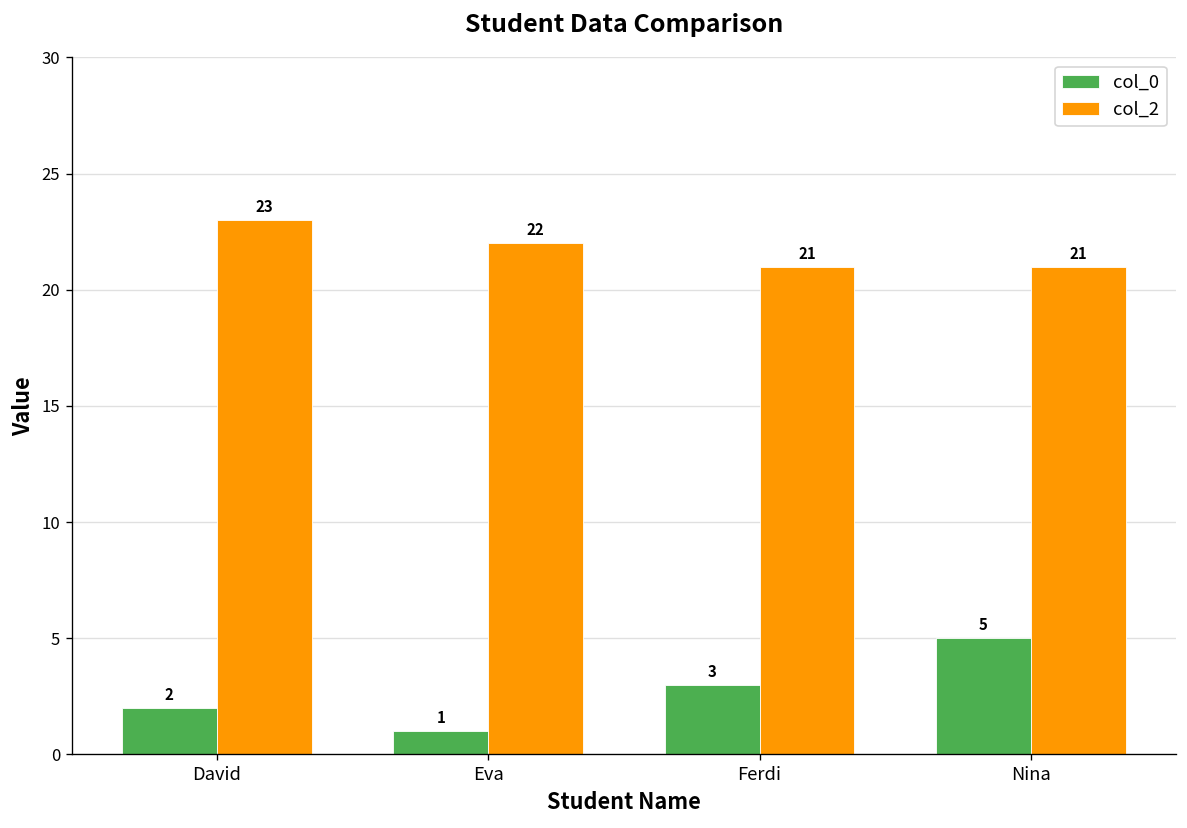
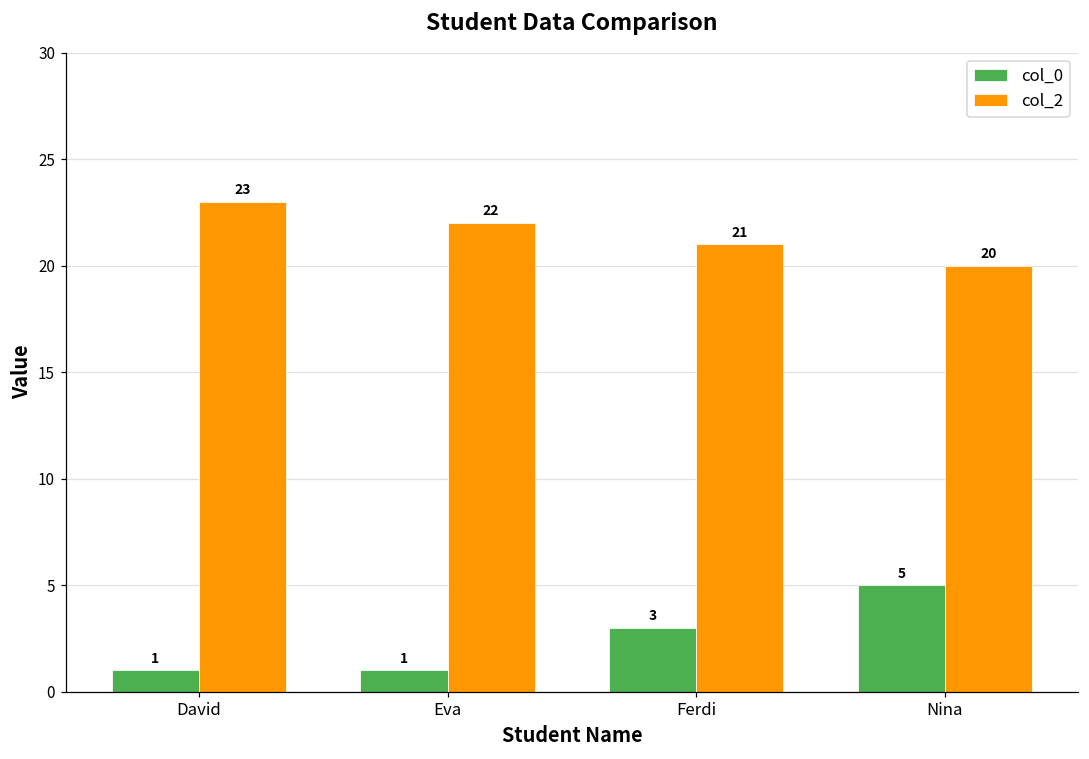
col_0, David: 2 -> 1
col_2, Nina: 21 -> 20
